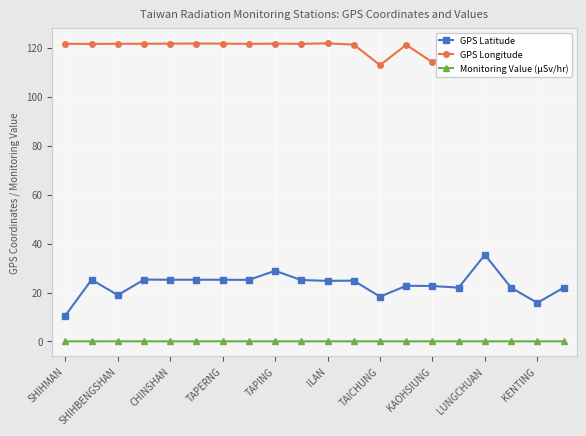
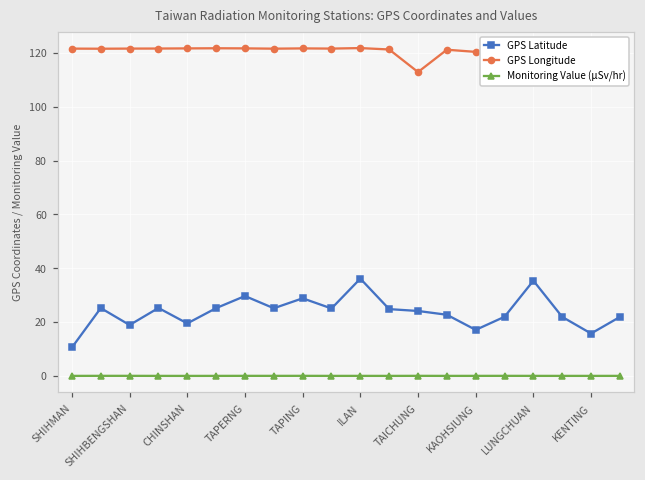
GPS Latitude, CHINSHAN: 25 -> 20
GPS Latitude, TAPERNG: 25 -> 30
GPS Latitude, ILAN: 25 -> 36
GPS Latitude, TAICHUNG: 18 -> 24
GPS Latitude, KAOHSIUNG: 23 -> 17
GPS Longitude, KAOHSIUNG: 114 -> 120
